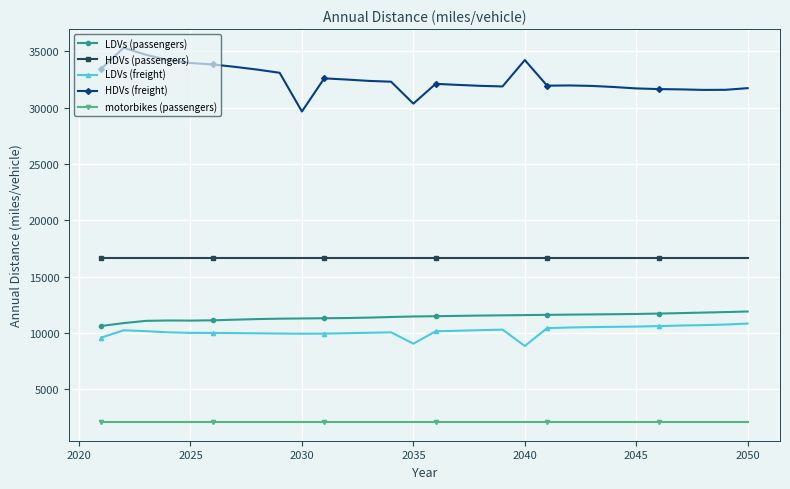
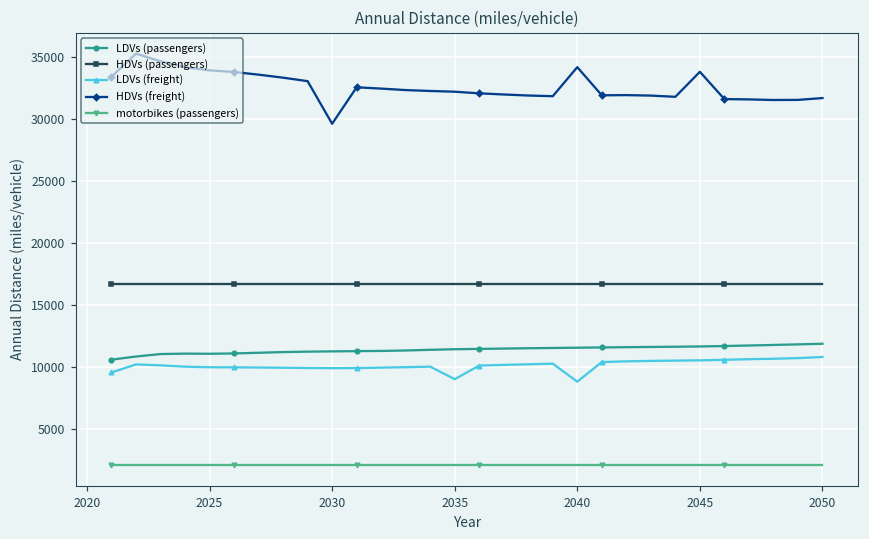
HDVs (freight), 2035: 30300 -> 32200
HDVs (freight), 2045: 31700 -> 33800
